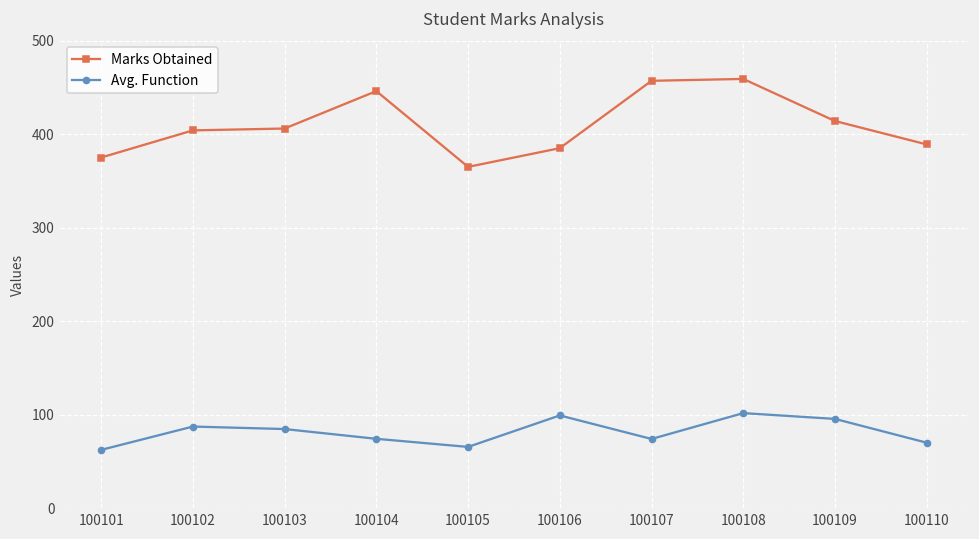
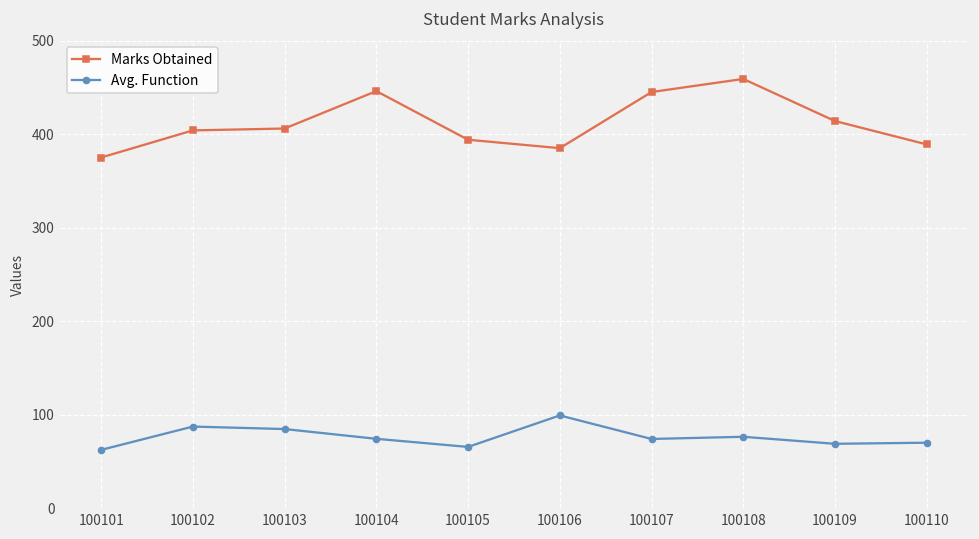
Marks Obtained, 100105: 370 -> 390
Marks Obtained, 100107: 460 -> 450
Avg. Function, 100108: 100 -> 80
Avg. Function, 100109: 100 -> 70
